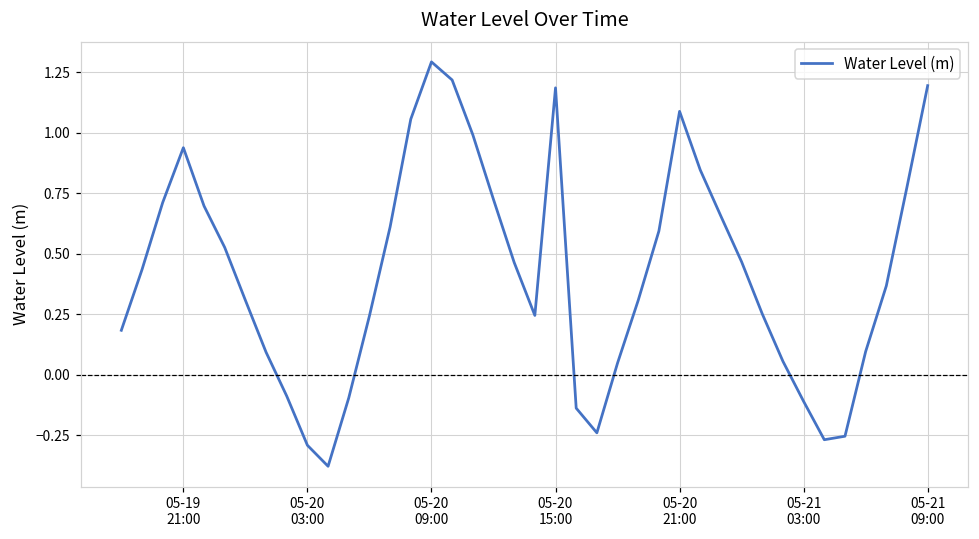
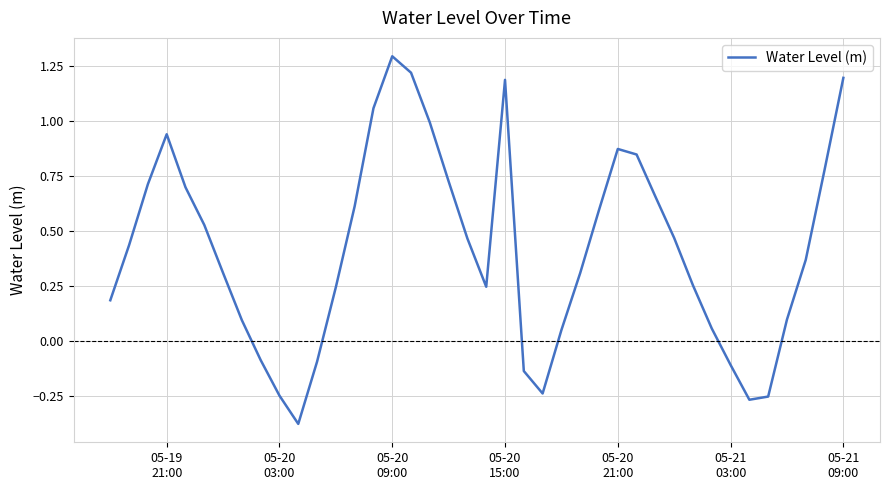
05-20 03:00: -0.29 -> -0.25
05-20 21:00: 1.09 -> 0.87
